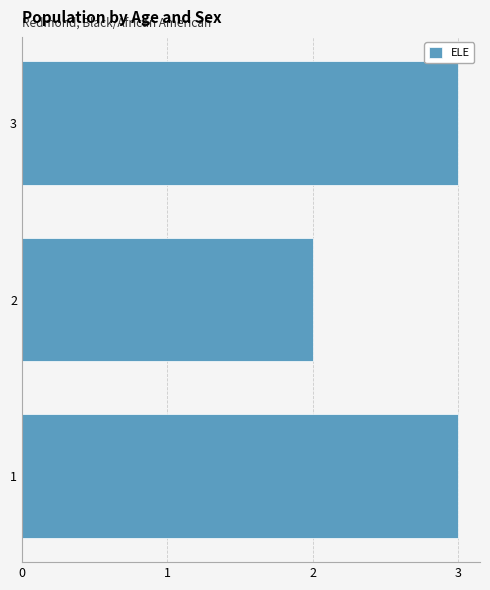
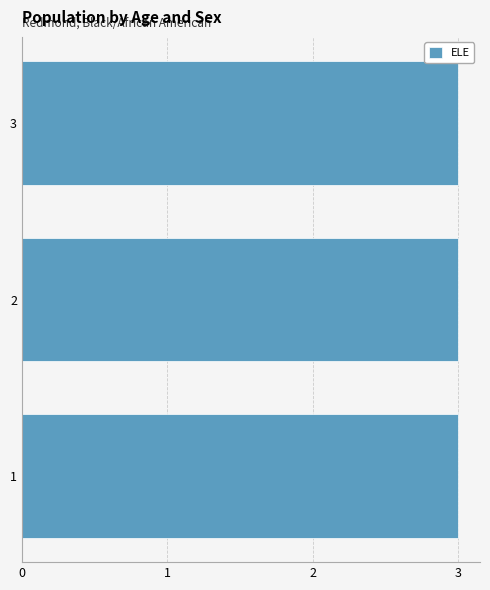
2: 2 -> 3
